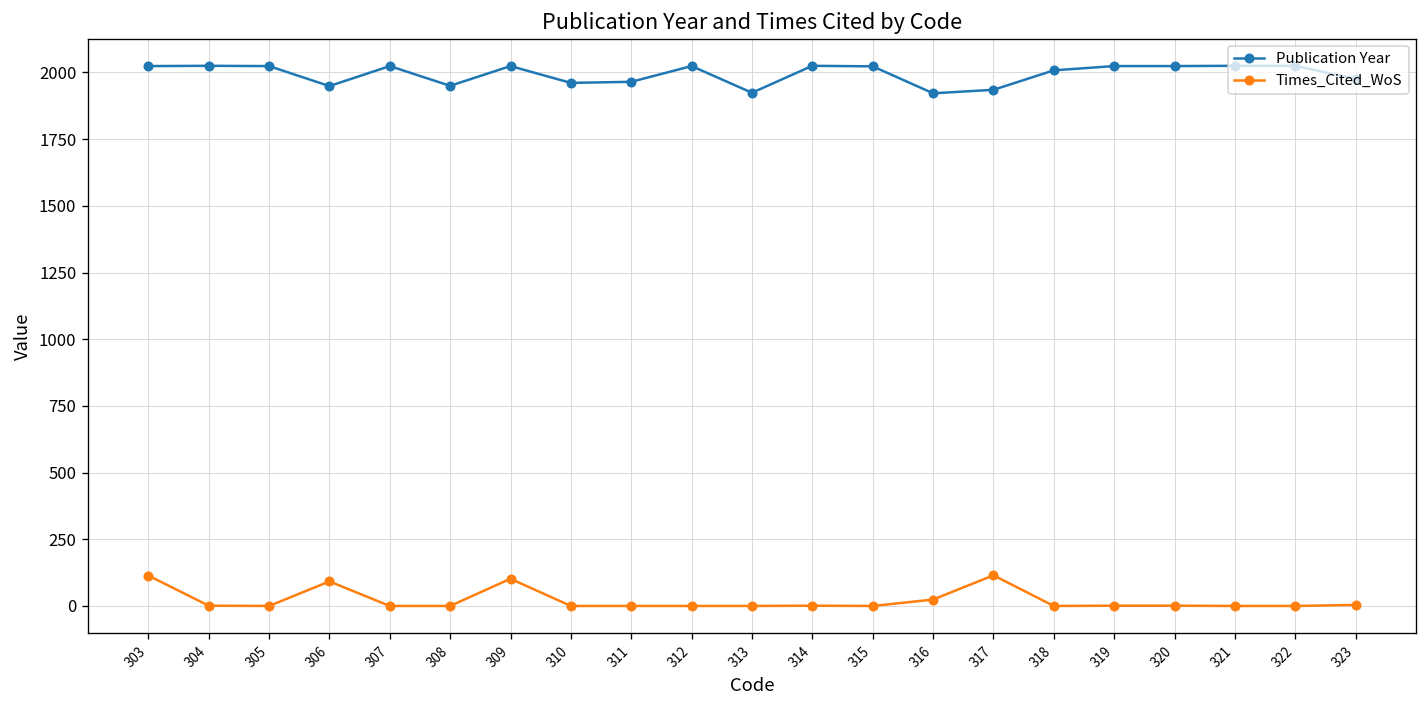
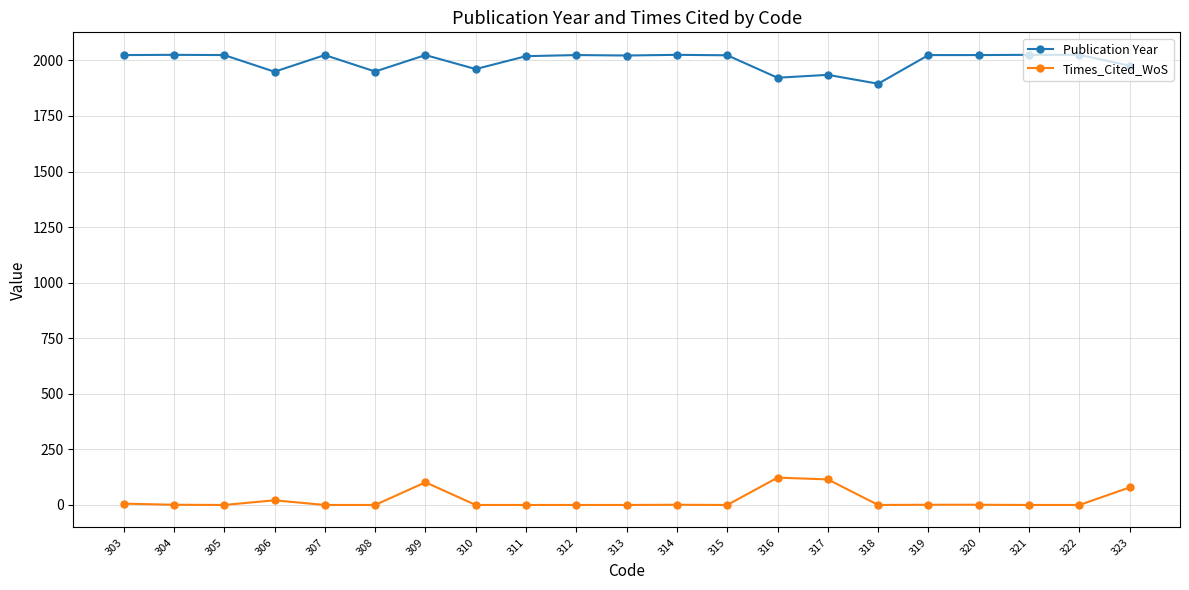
Times_Cited_WoS, 303: 110 -> 10
Times_Cited_WoS, 306: 90 -> 20
Publication Year, 311: 1970 -> 2020
Publication Year, 313: 1920 -> 2020
Times_Cited_WoS, 316: 20 -> 120
Publication Year, 318: 2010 -> 1900
Times_Cited_WoS, 323: 0 -> 80
